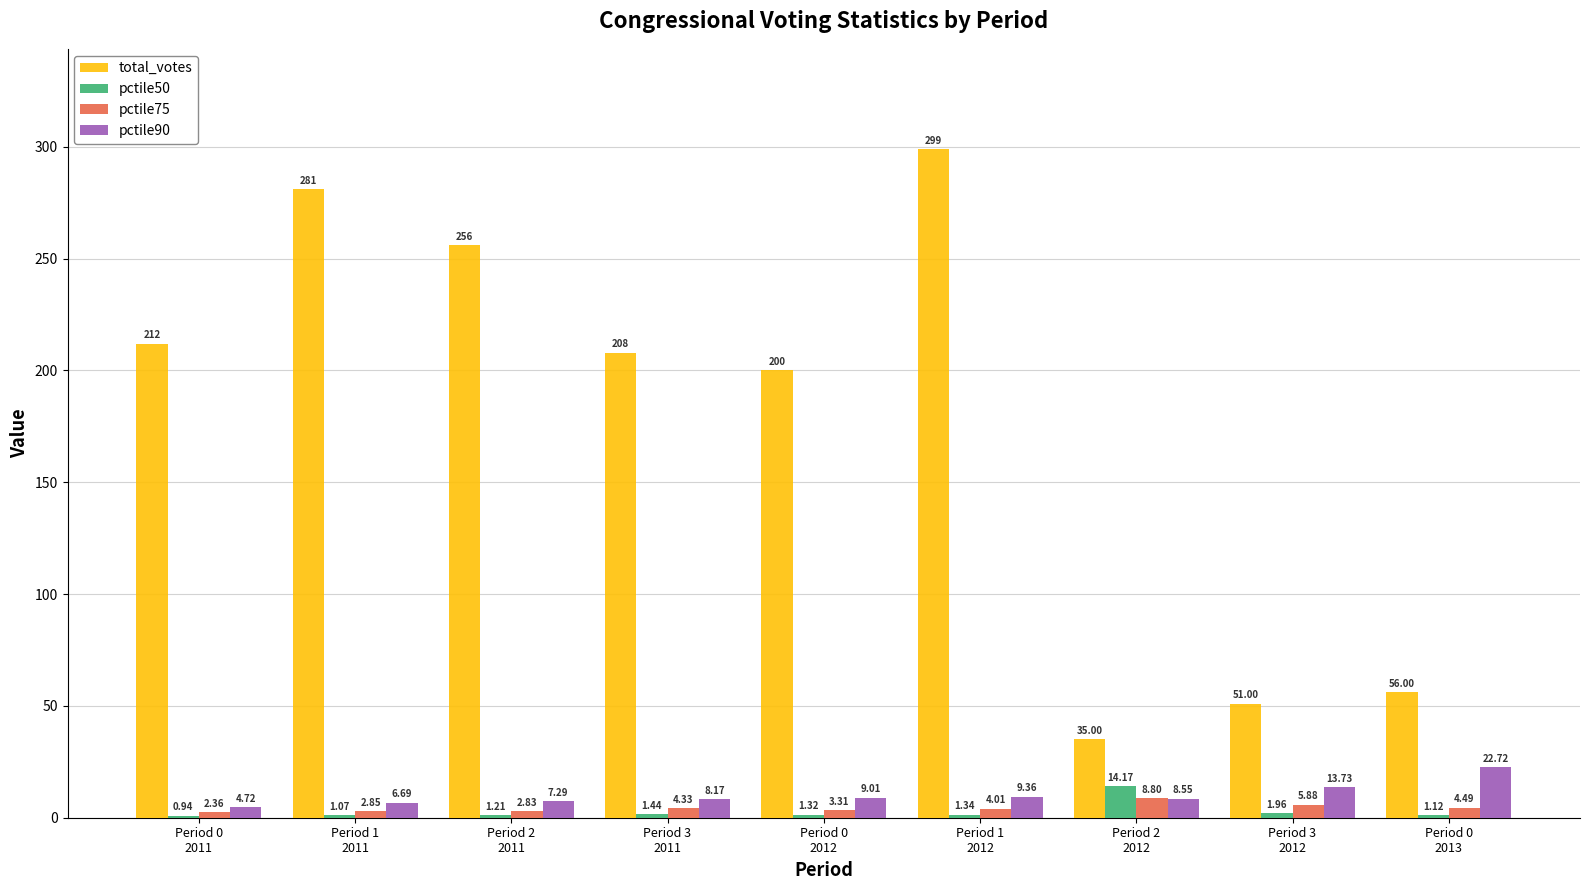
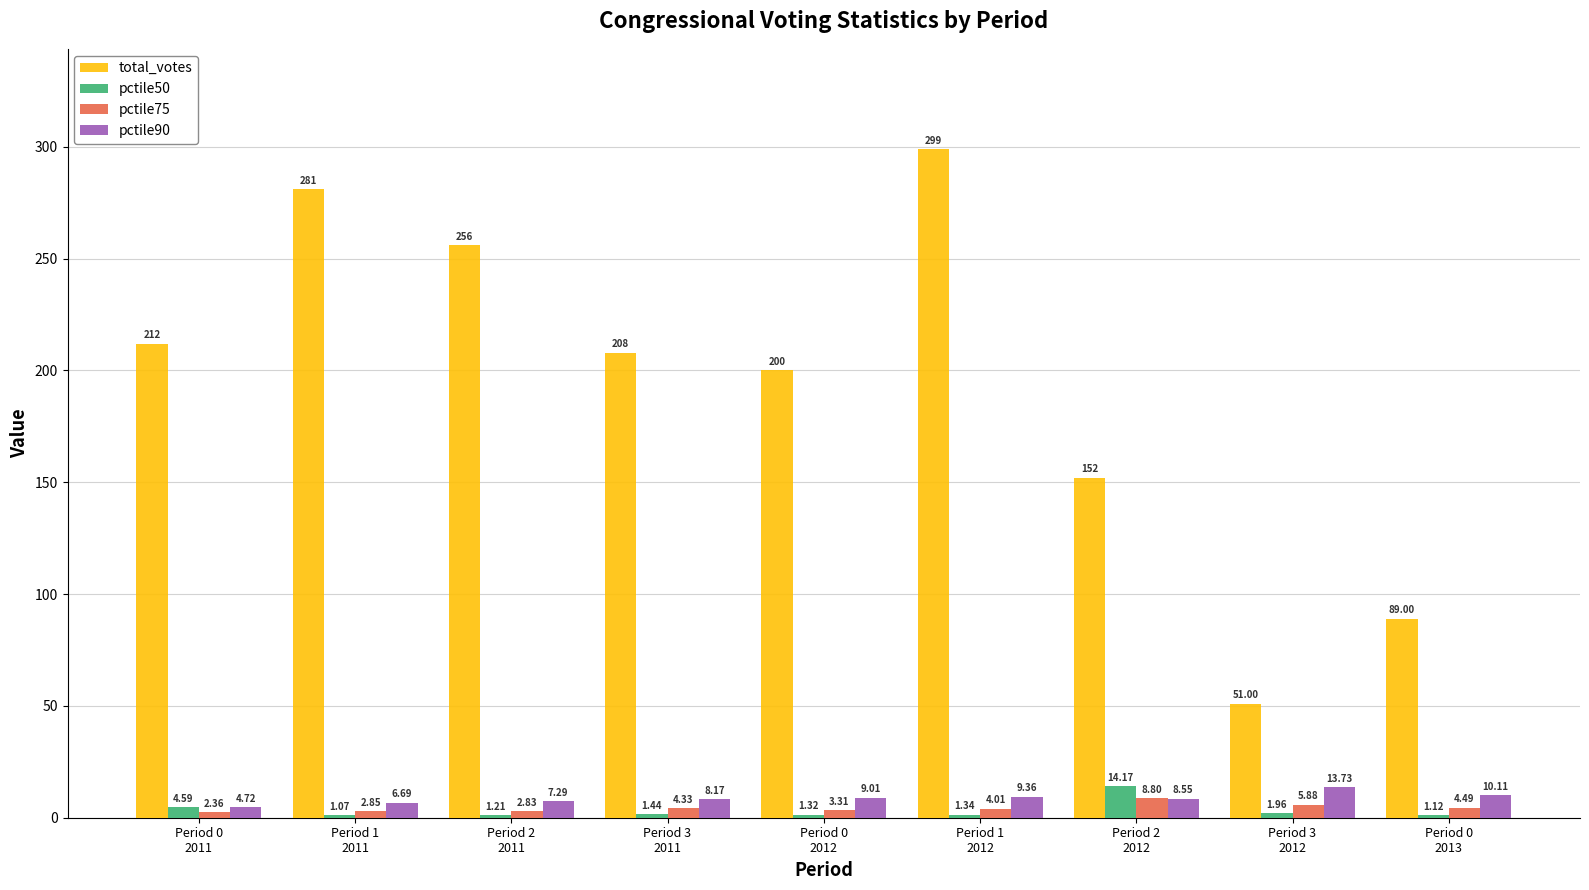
pctile50, Period 0 2011: 0.94 -> 4.59
total_votes, Period 2 2012: 35.00 -> 152
total_votes, Period 0 2013: 56.00 -> 89.00
pctile90, Period 0 2013: 22.72 -> 10.11
